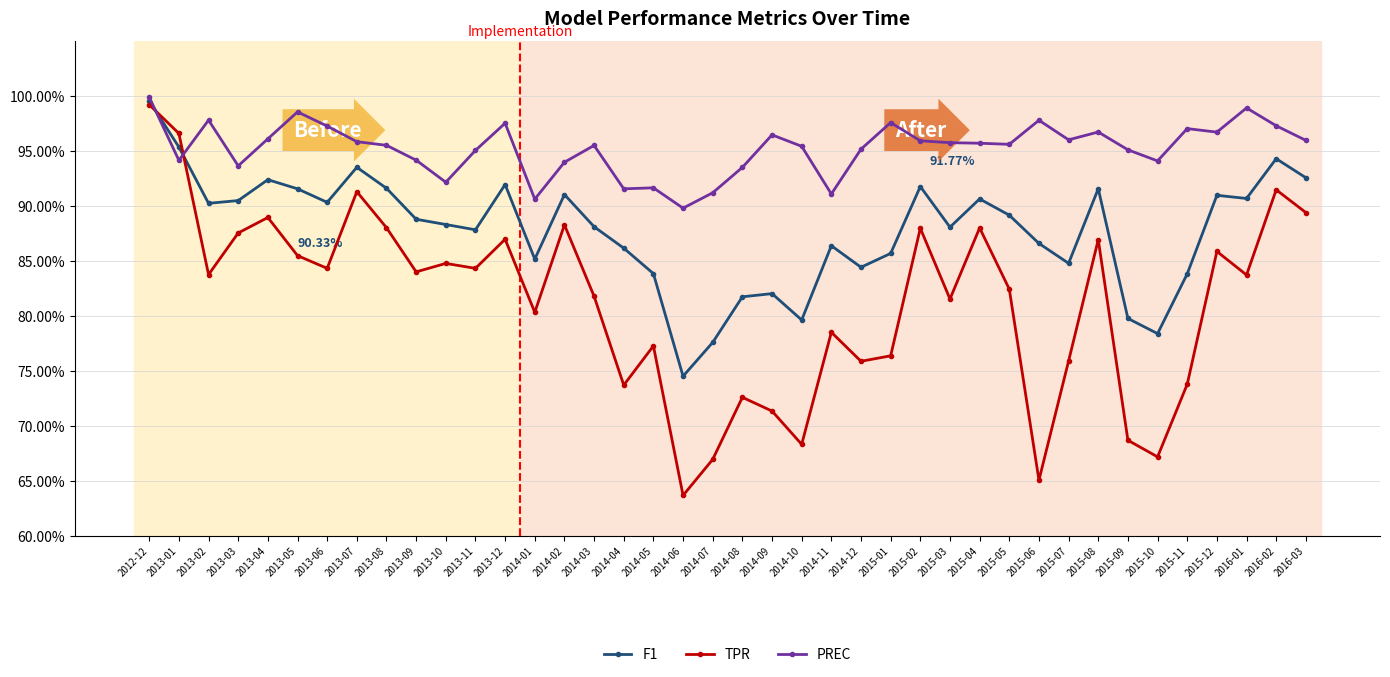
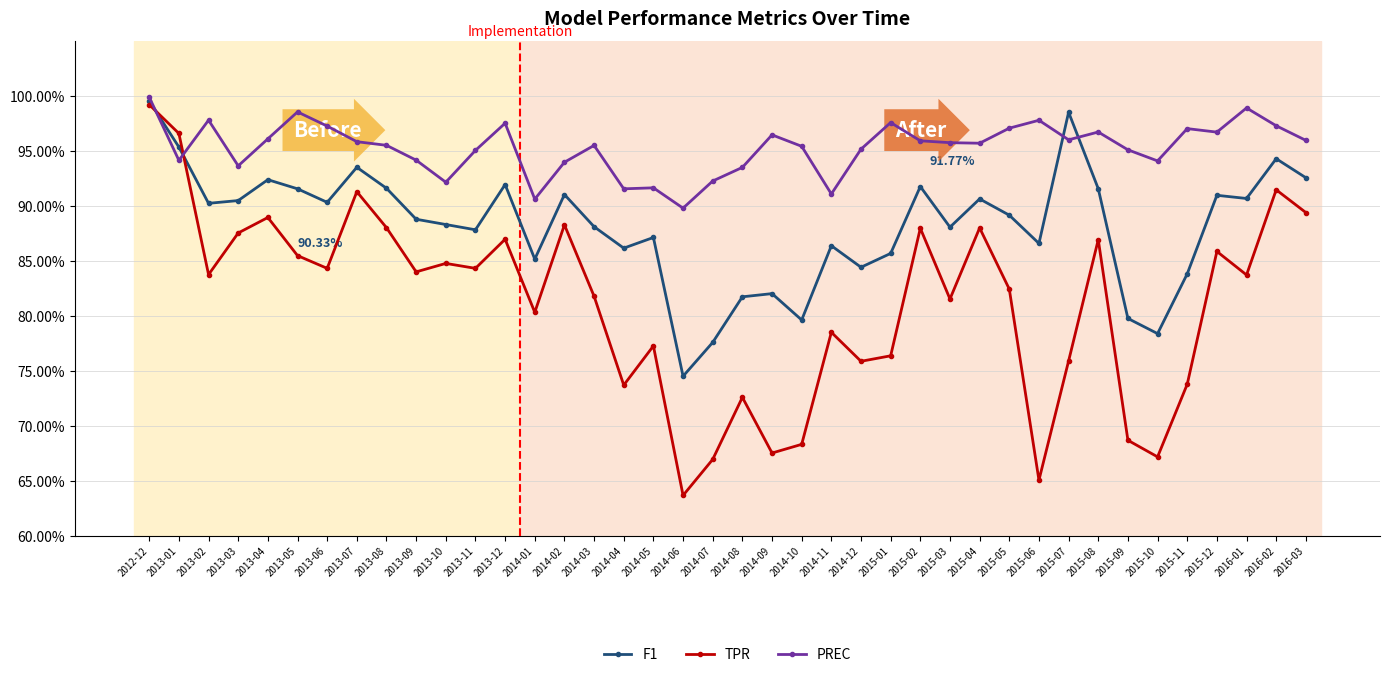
F1, 2014-05: 83.8% -> 87.1%
PREC, 2014-07: 91.2% -> 92.3%
TPR, 2014-09: 71.3% -> 67.5%
PREC, 2015-05: 95.6% -> 97.1%
F1, 2015-07: 84.8% -> 98.5%
